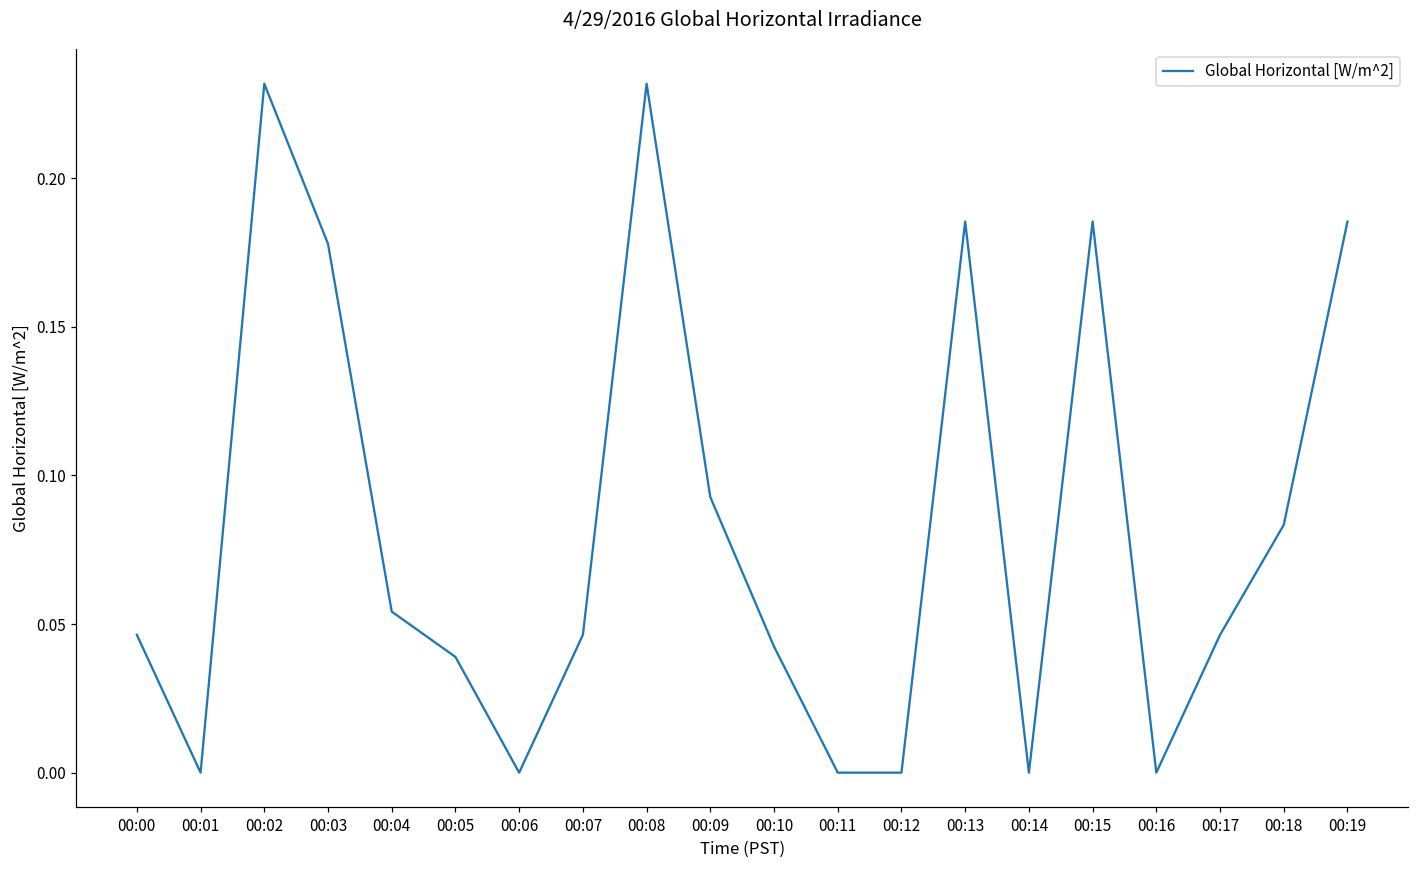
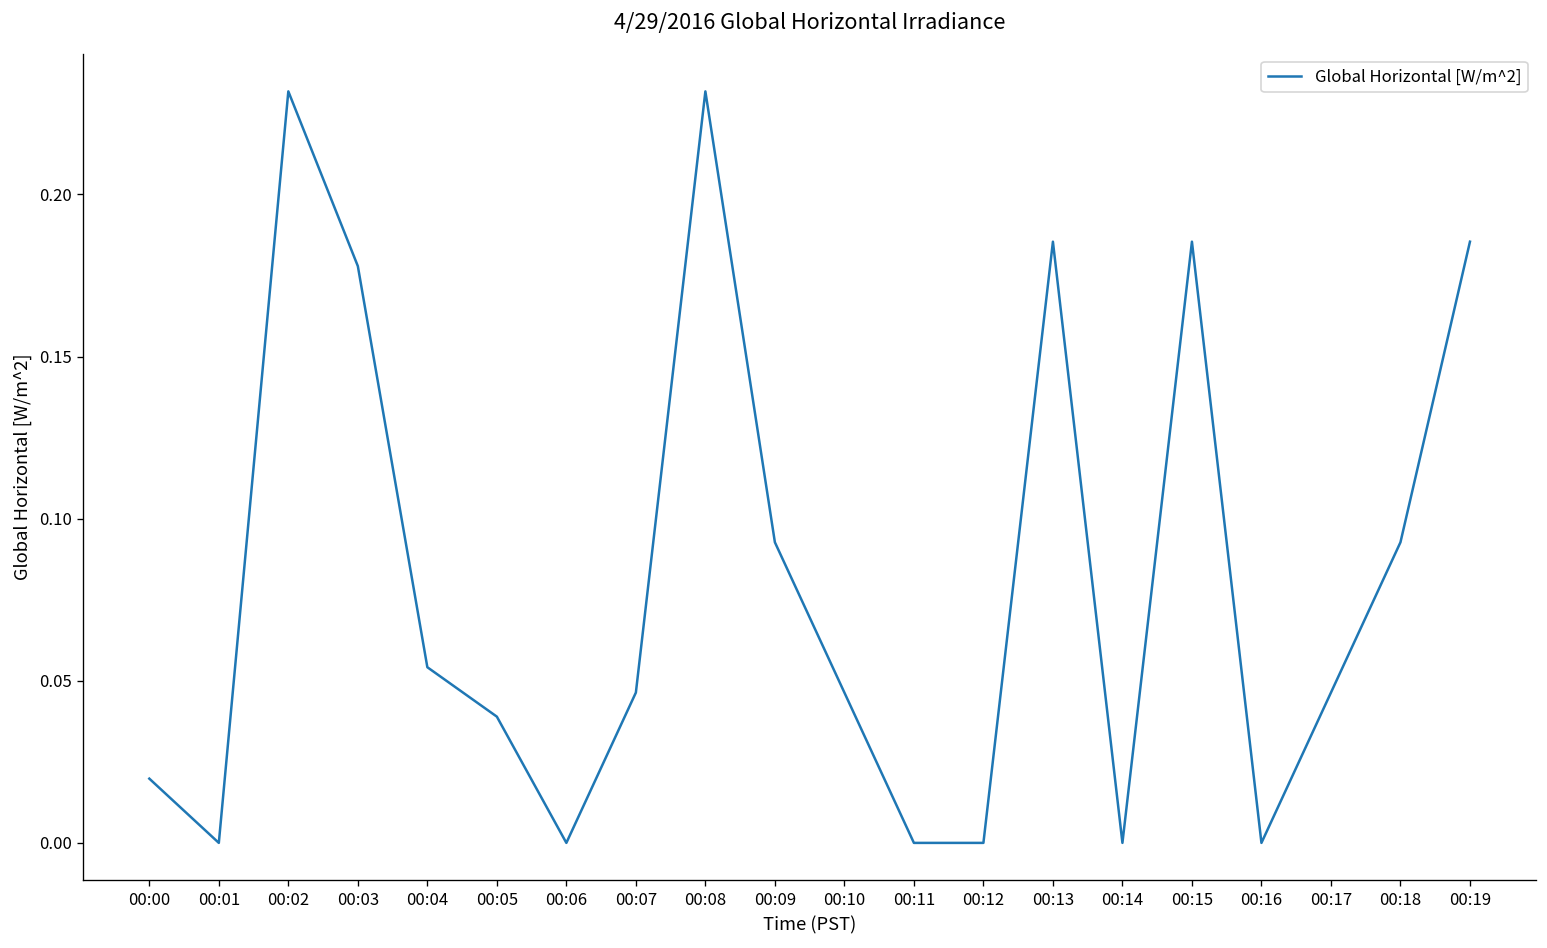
00:00: 0.046 -> 0.020
00:10: 0.042 -> 0.046
00:18: 0.083 -> 0.093
